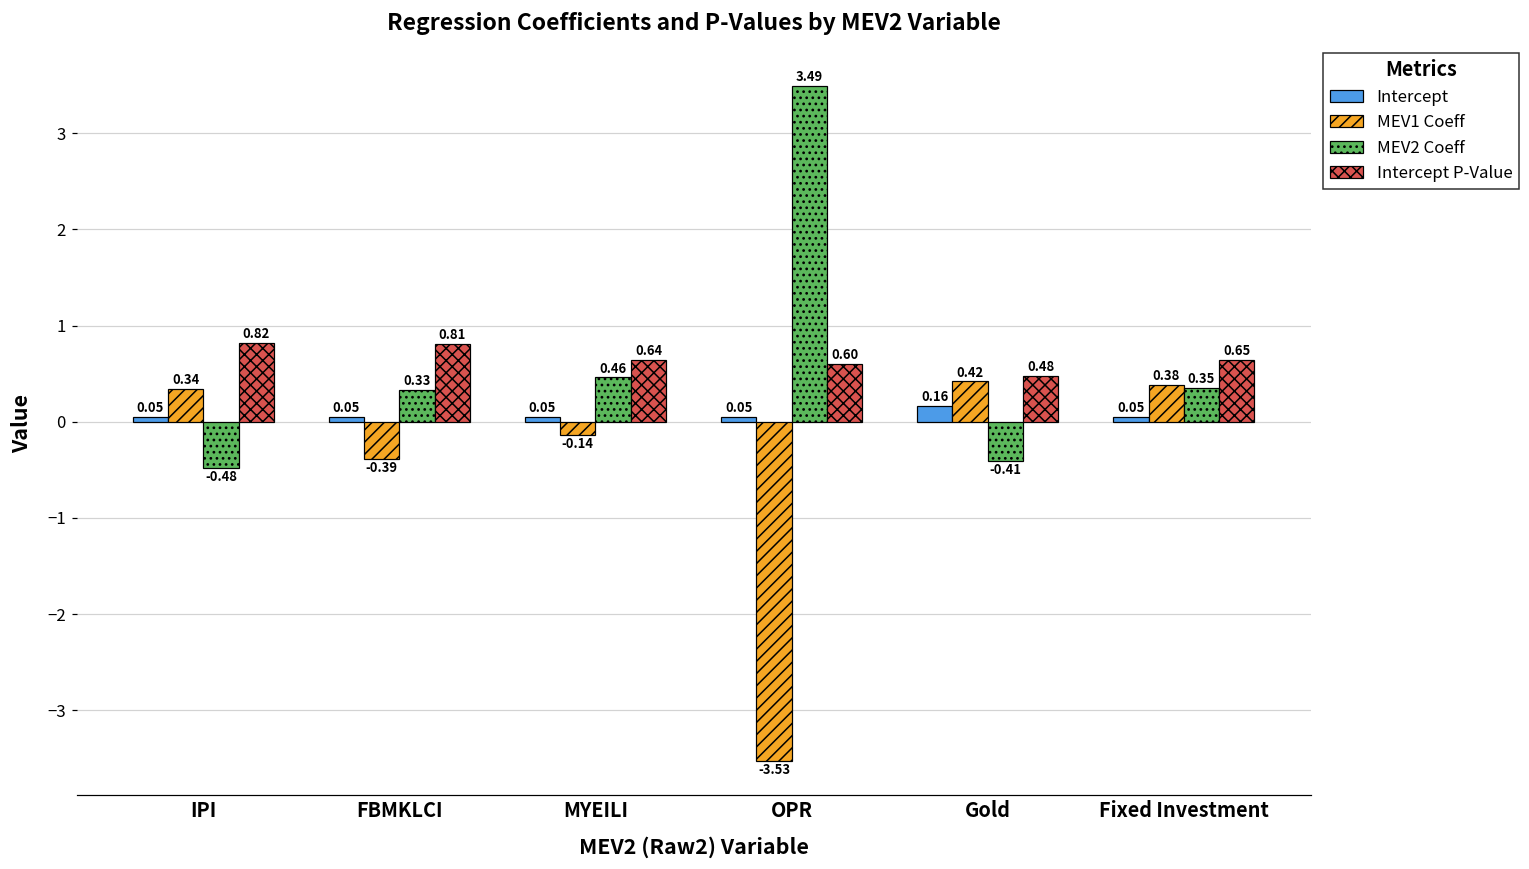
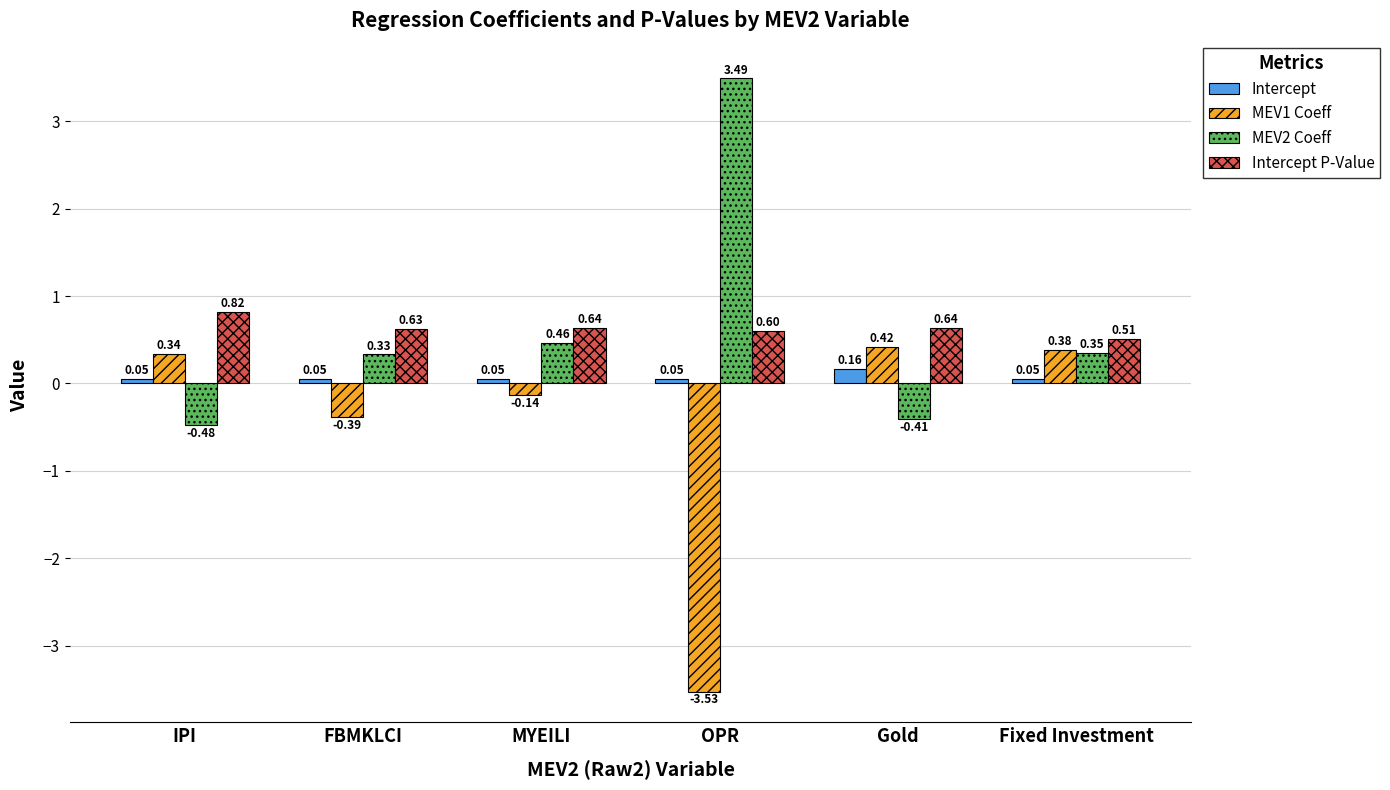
Intercept P-Value, FBMKLCI: 0.81 -> 0.63
Intercept P-Value, Gold: 0.48 -> 0.64
Intercept P-Value, Fixed Investment: 0.65 -> 0.51
